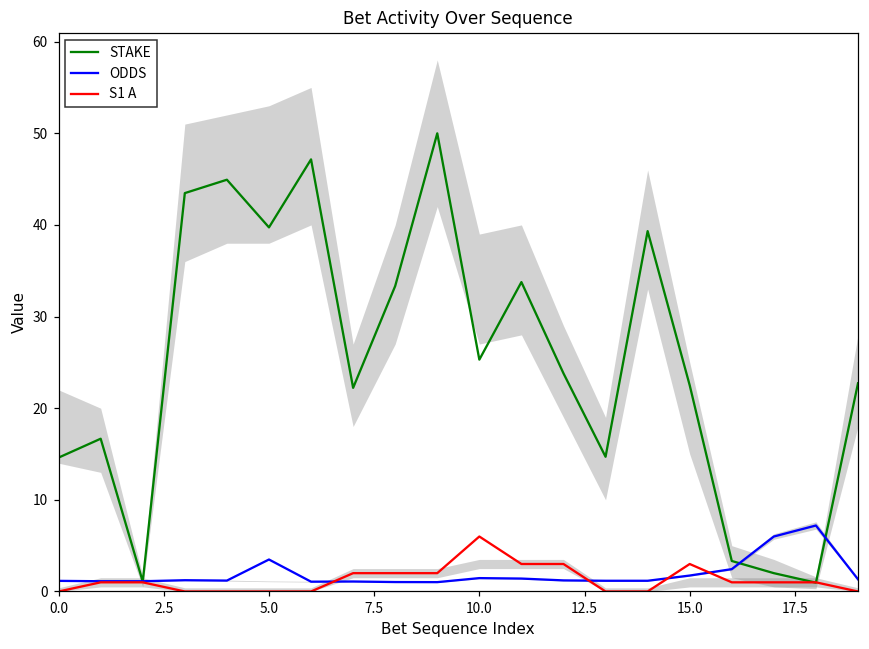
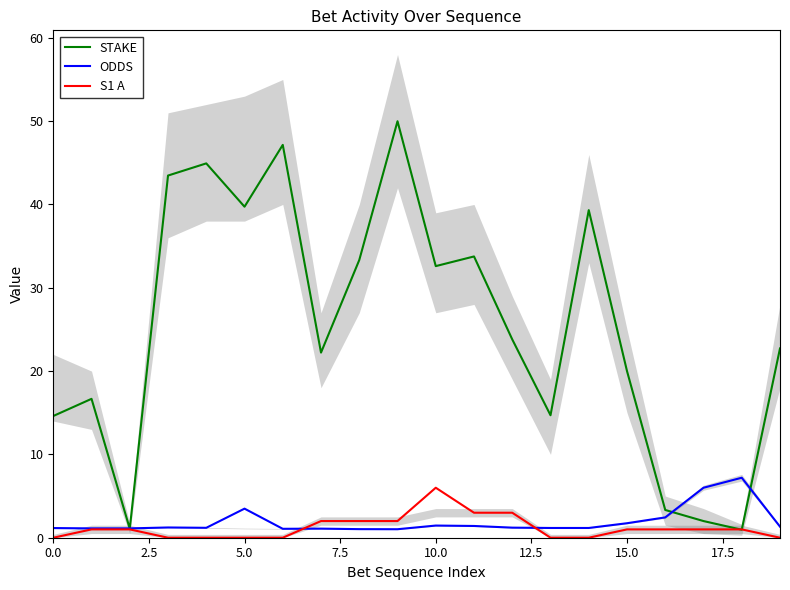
STAKE, 10.0: 25 -> 33
STAKE, 15.0: 23 -> 20
S1 A, 15.0: 3 -> 1
